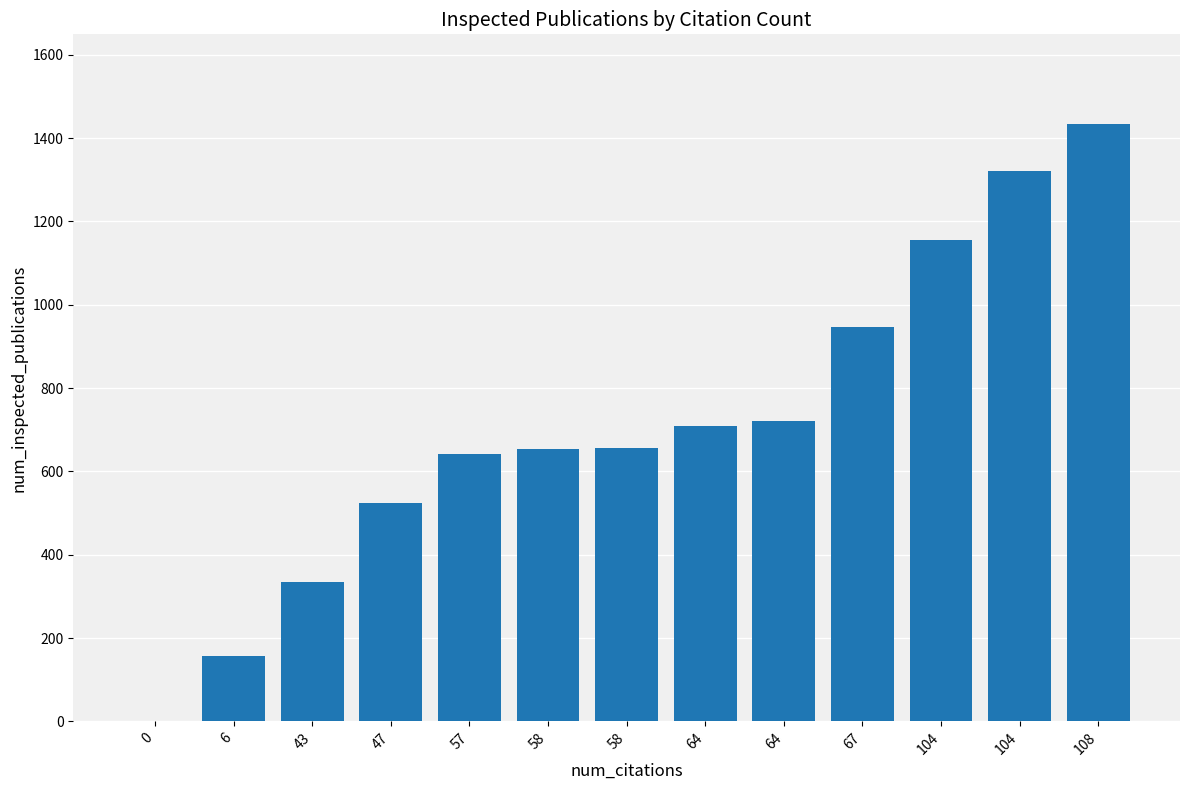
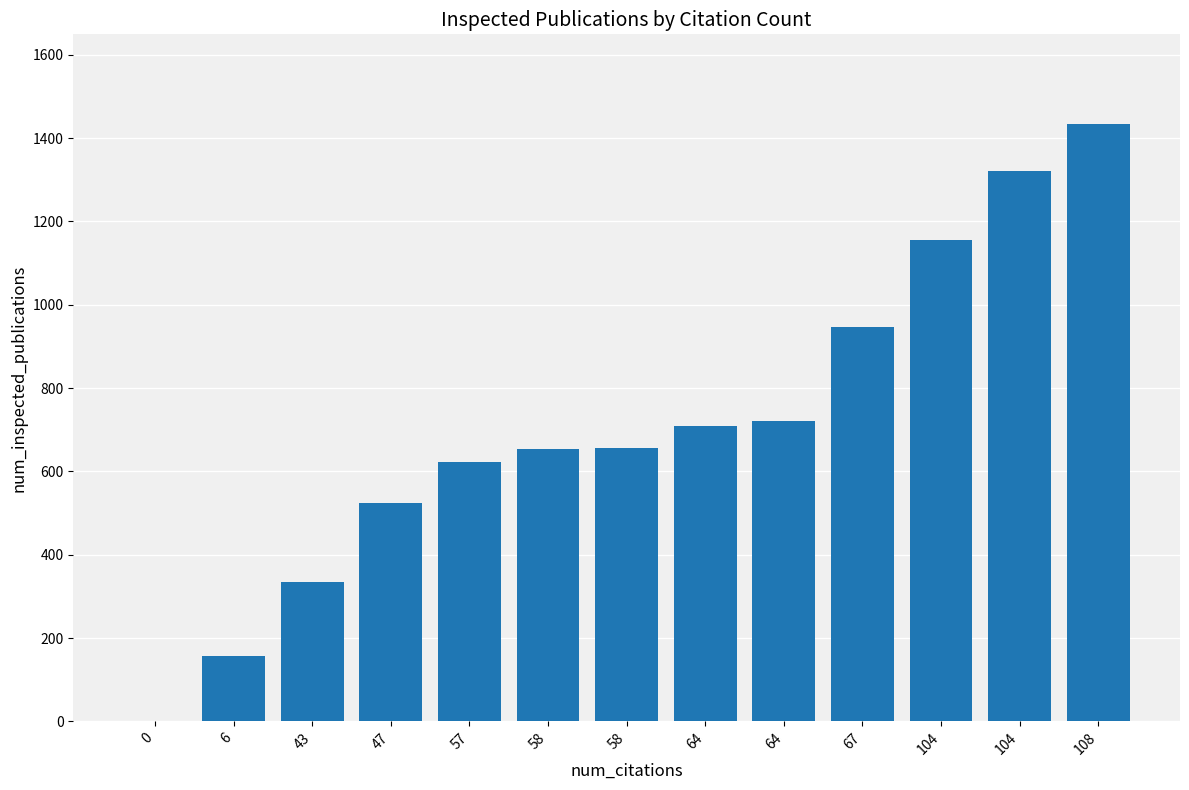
57: 640 -> 620
